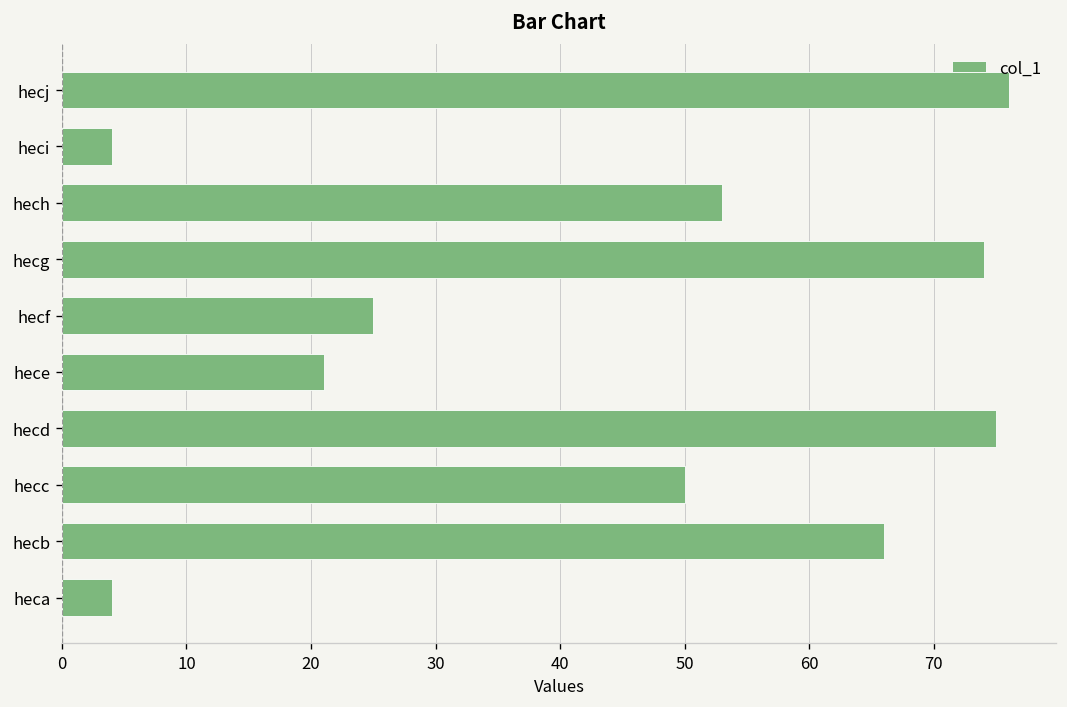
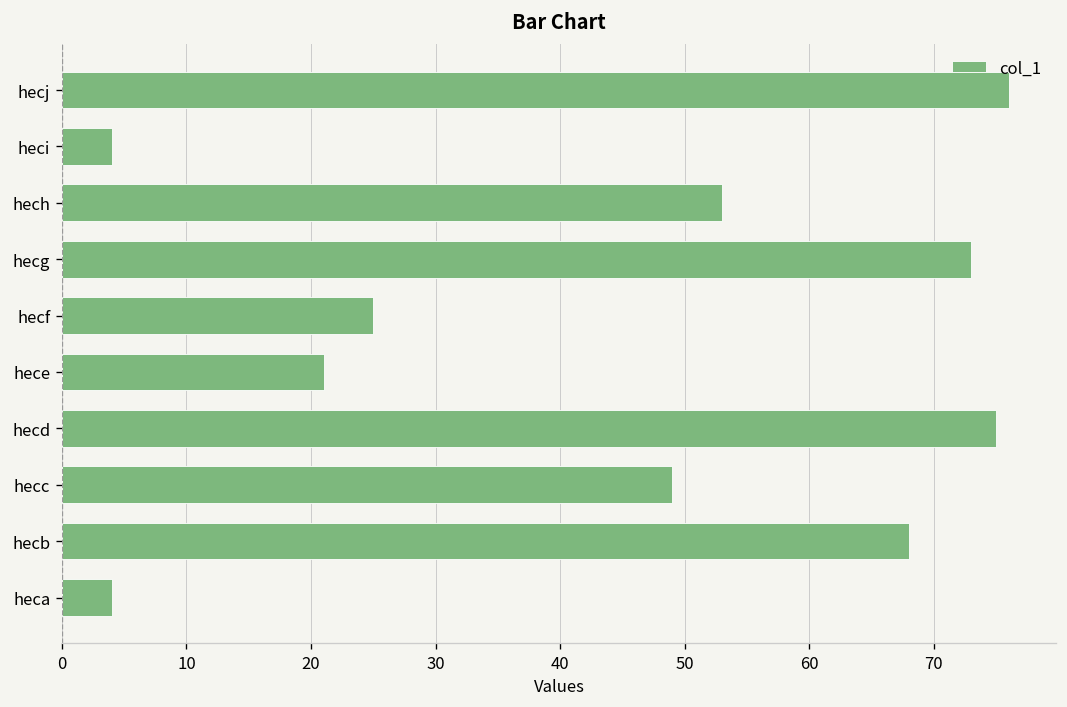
hecg: 74 -> 73
hecc: 50 -> 49
hecb: 66 -> 68
